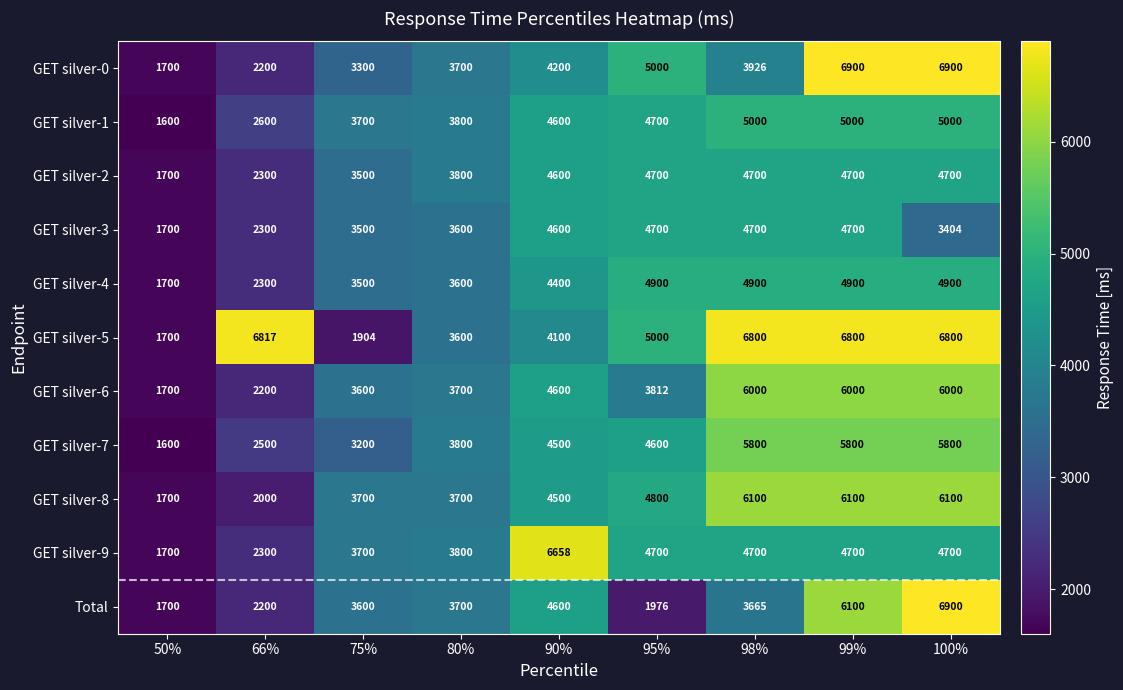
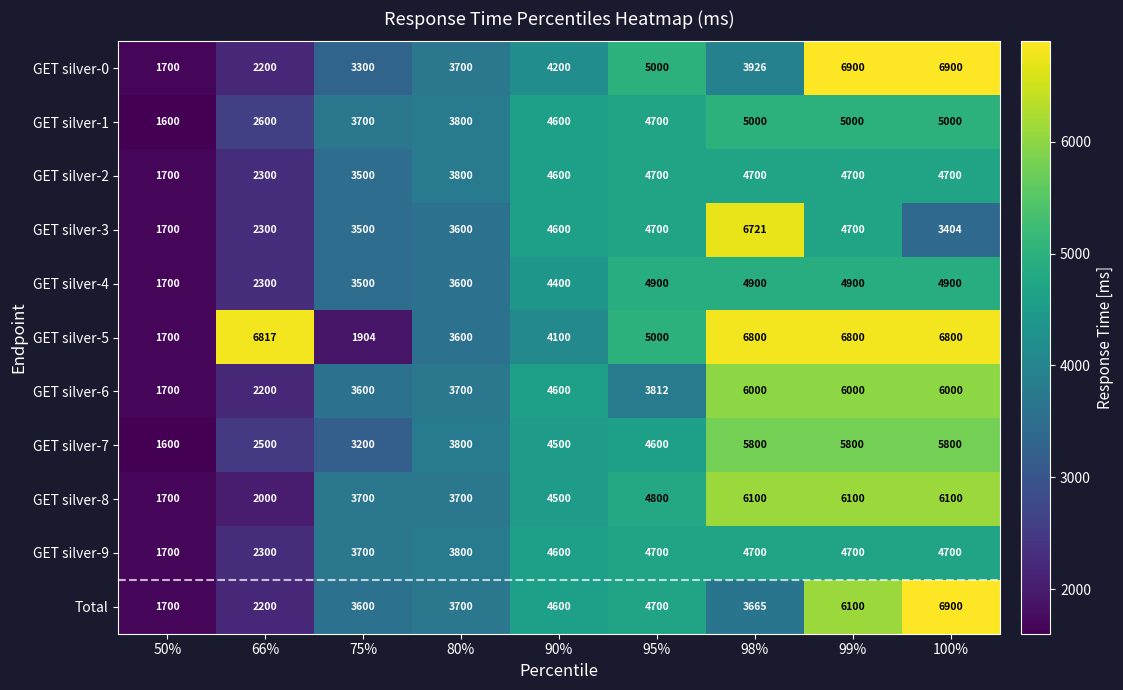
GET silver-3, 98%: 4700 -> 6721
GET silver-9, 90%: 6658 -> 4600
Total, 95%: 1976 -> 4700
